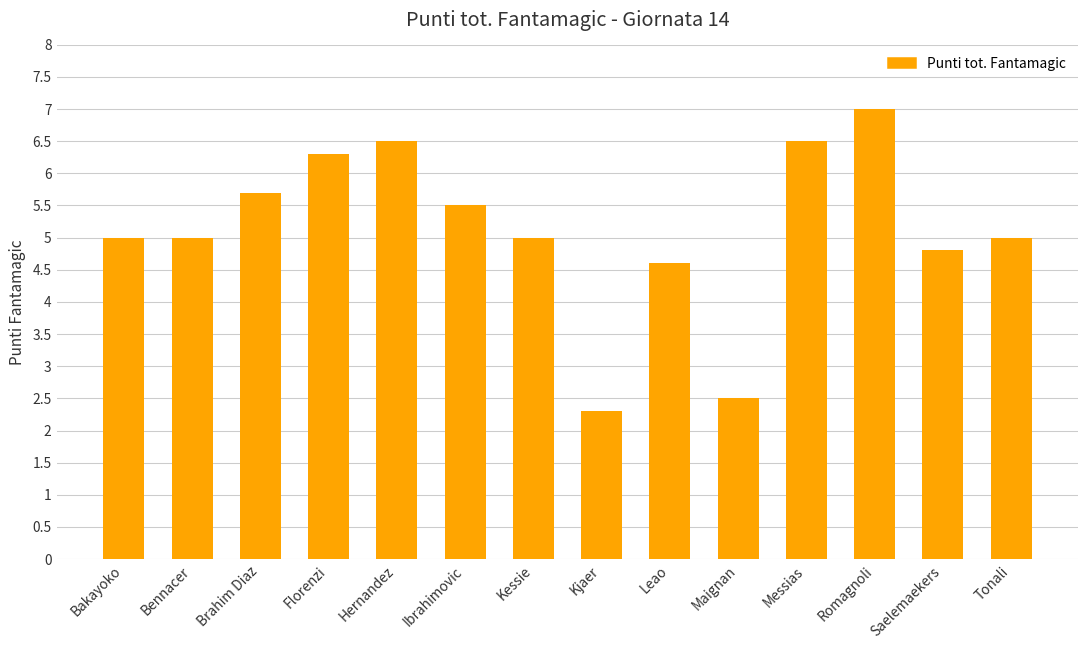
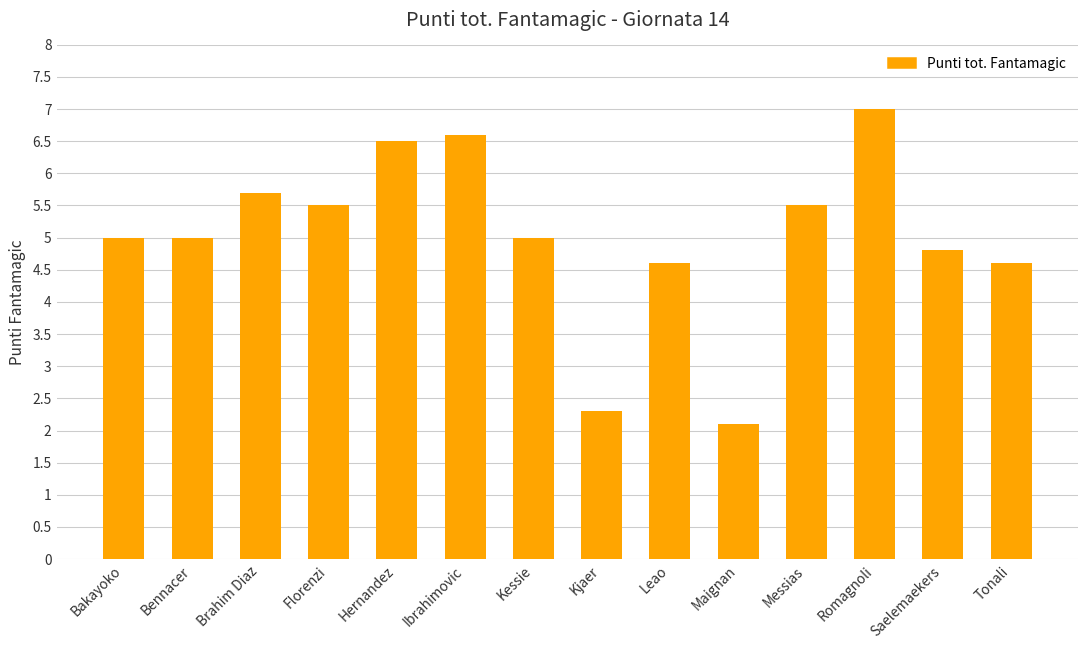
Florenzi: 6.3 -> 5.5
Ibrahimovic: 5.5 -> 6.6
Maignan: 2.5 -> 2.1
Messias: 6.5 -> 5.5
Tonali: 5.0 -> 4.6
